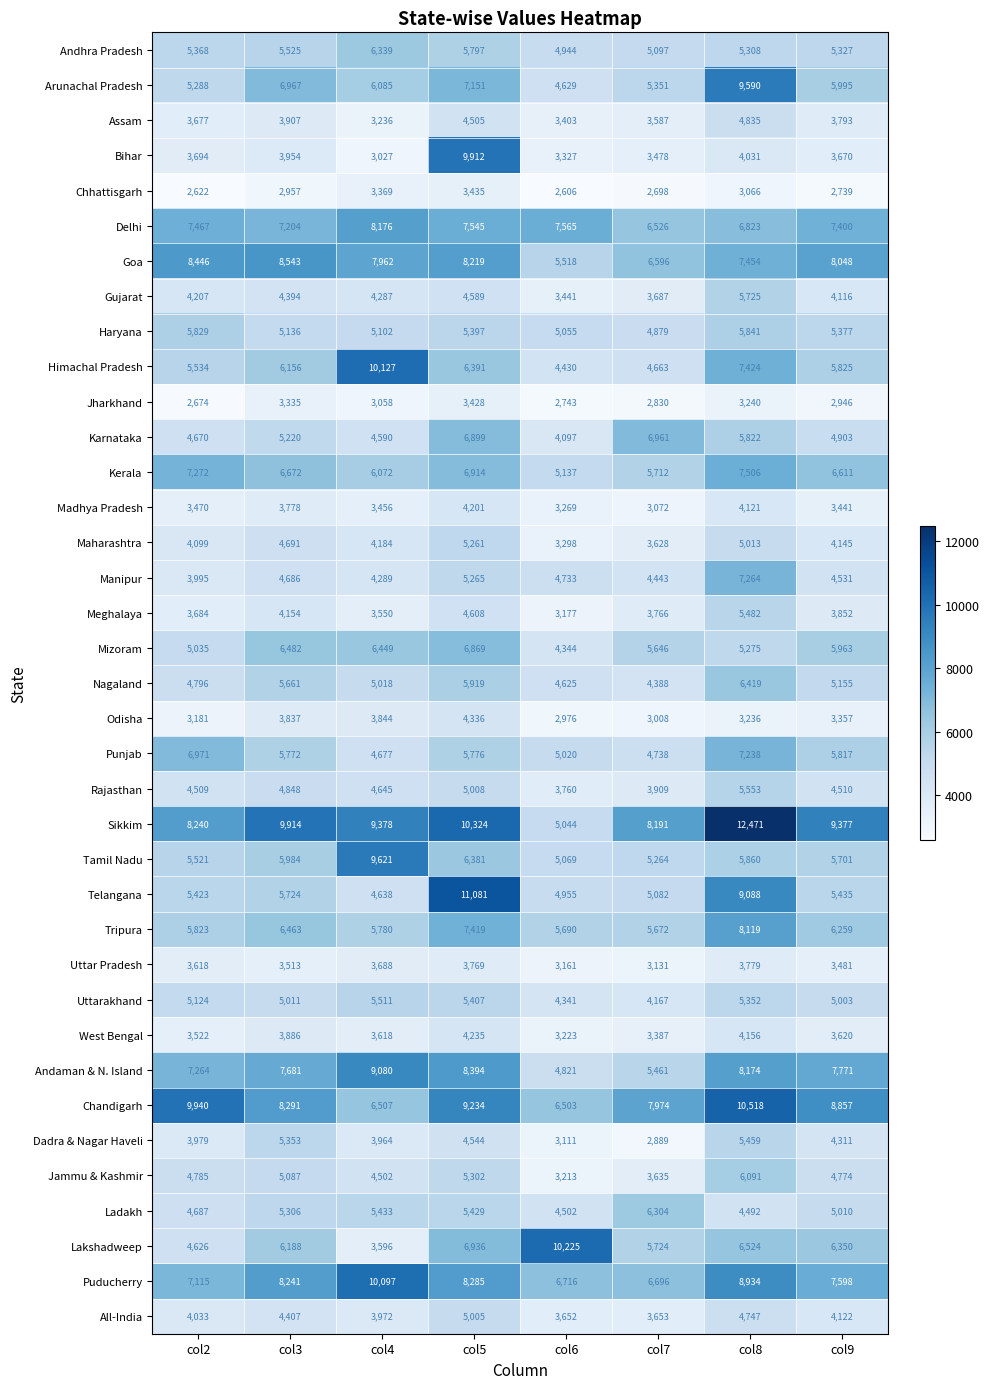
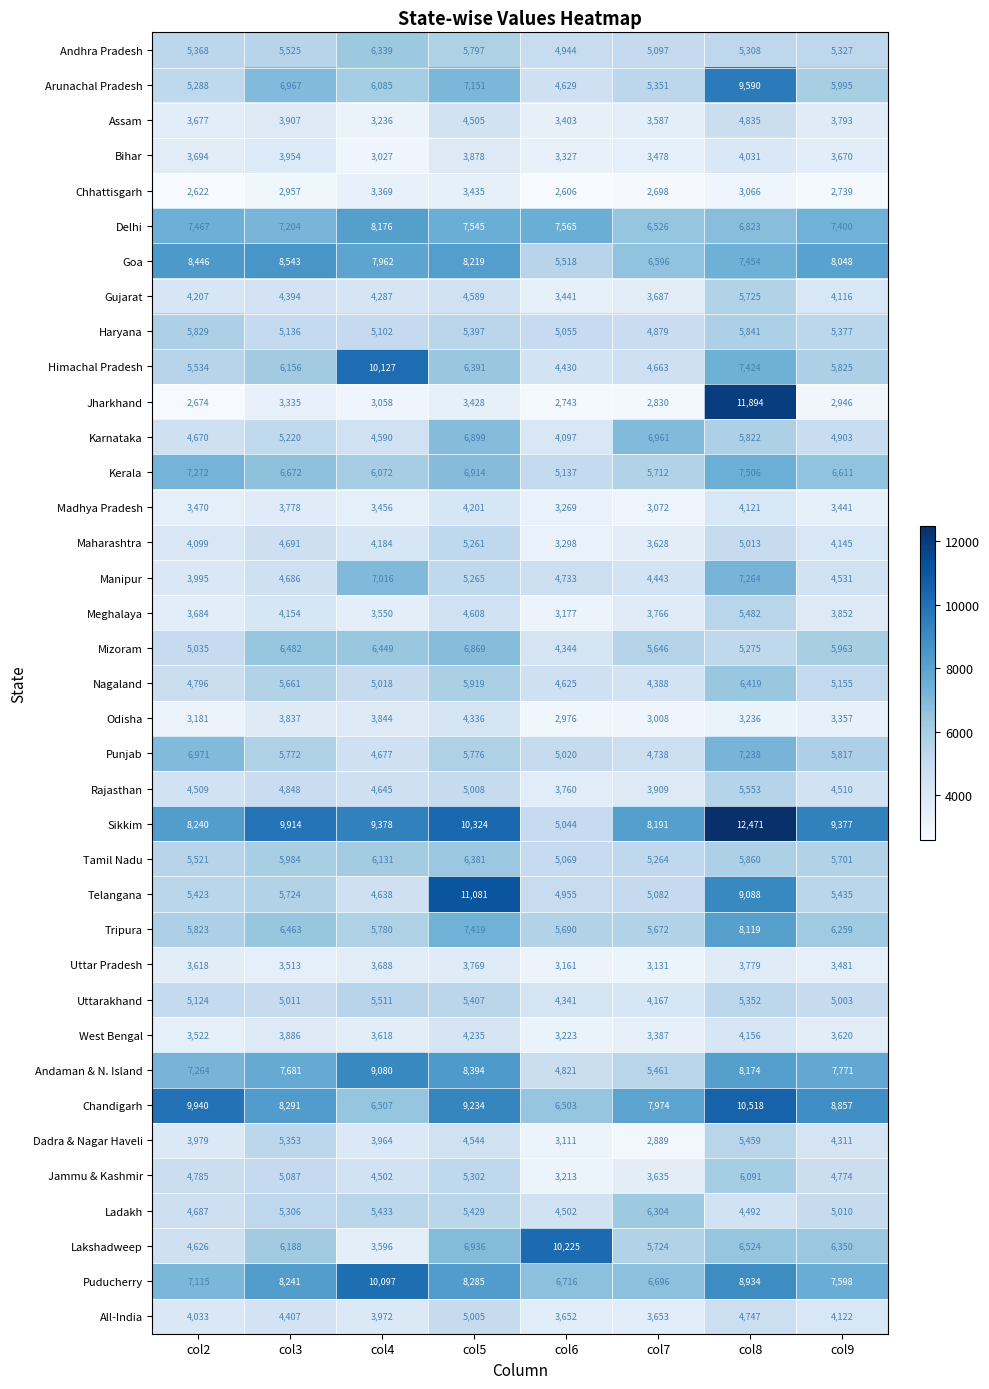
Bihar, col5: 9,912 -> 3,878
Jharkhand, col8: 3,240 -> 11,894
Manipur, col4: 4,289 -> 7,016
Tamil Nadu, col4: 9,621 -> 6,131
